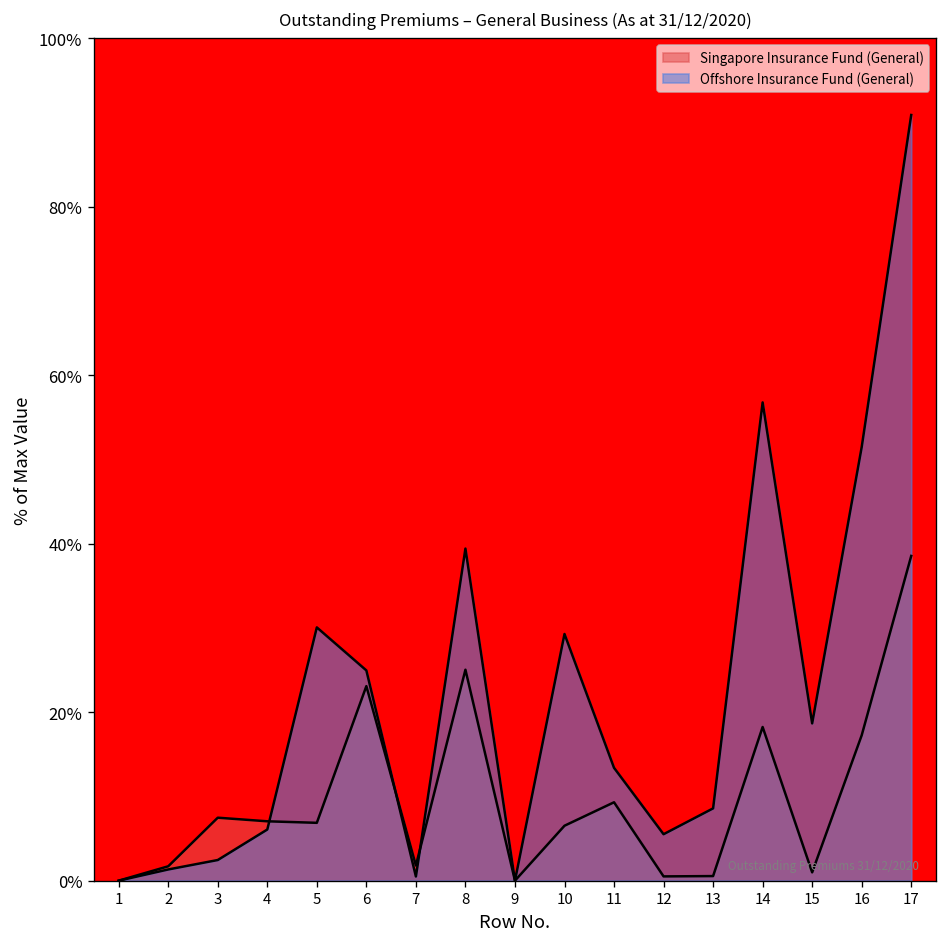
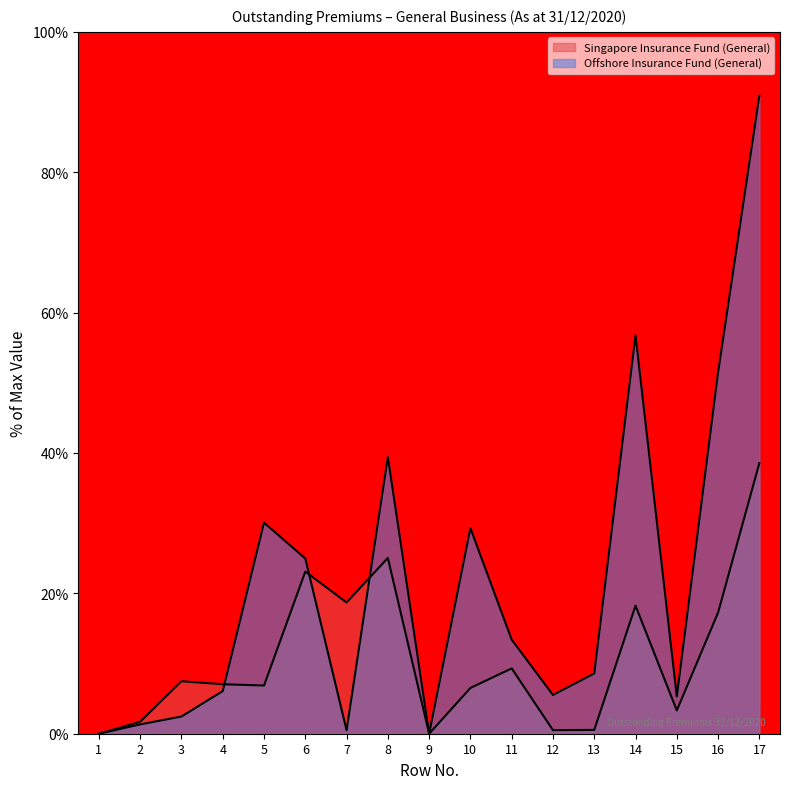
Singapore Insurance Fund (General), 7: 2% -> 19%
Singapore Insurance Fund (General), 15: 1% -> 3%
Offshore Insurance Fund (General), 15: 19% -> 5%
